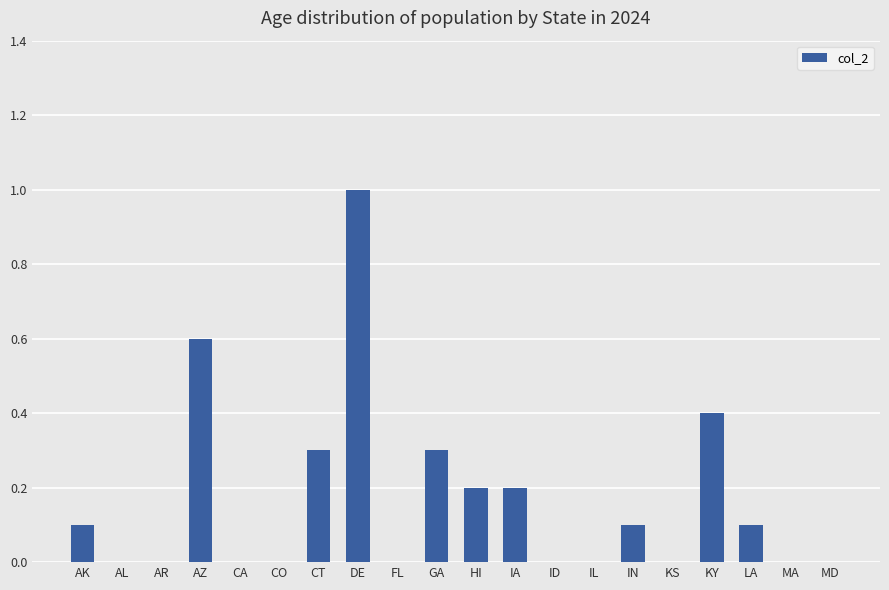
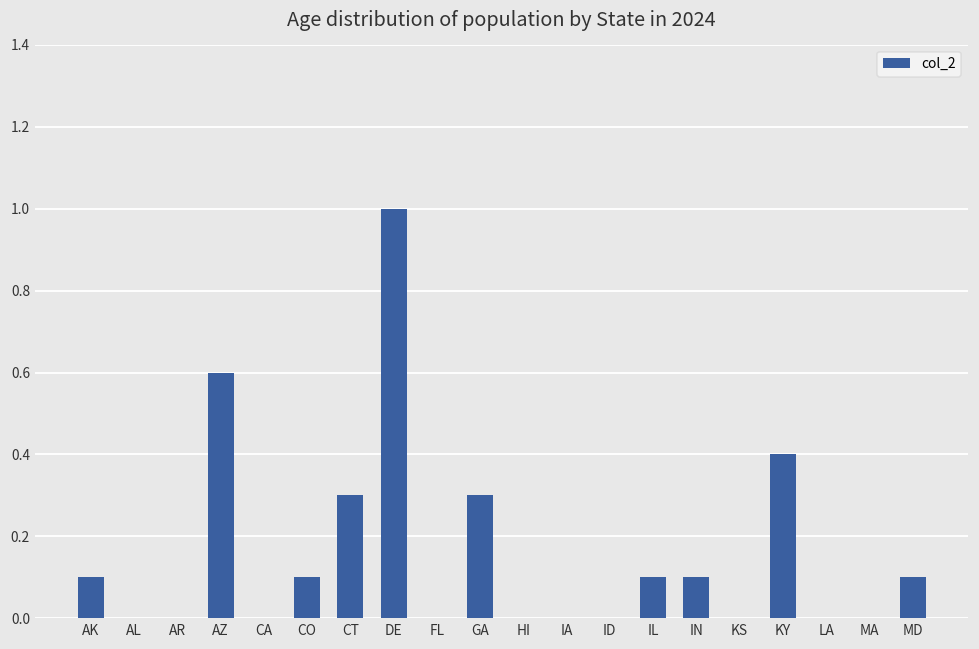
CO: 0.0 -> 0.1
HI: 0.2 -> 0.0
IA: 0.2 -> 0.0
IL: 0.0 -> 0.1
LA: 0.1 -> 0.0
MD: 0.0 -> 0.1
